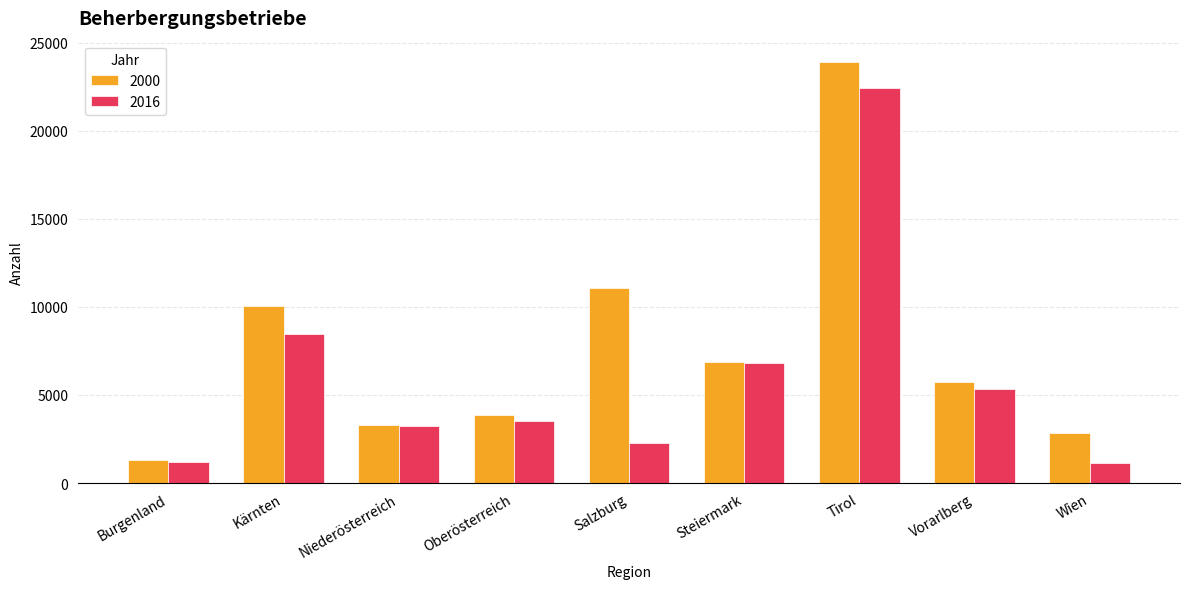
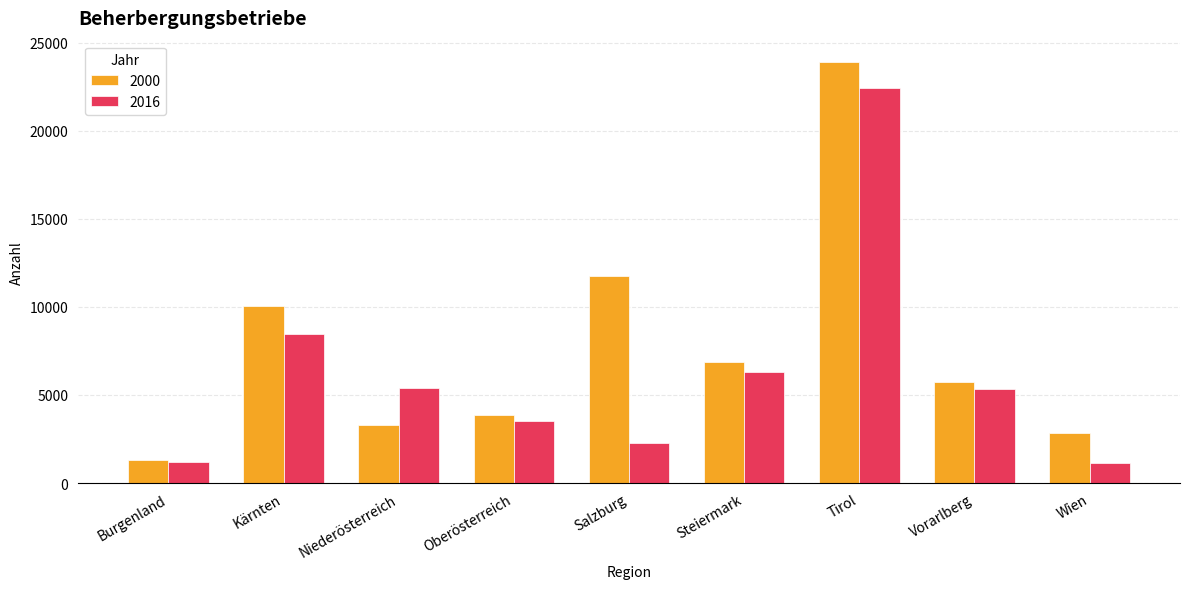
2016, Niederösterreich: 3200 -> 5400
2000, Salzburg: 11100 -> 11800
2016, Steiermark: 6800 -> 6300
